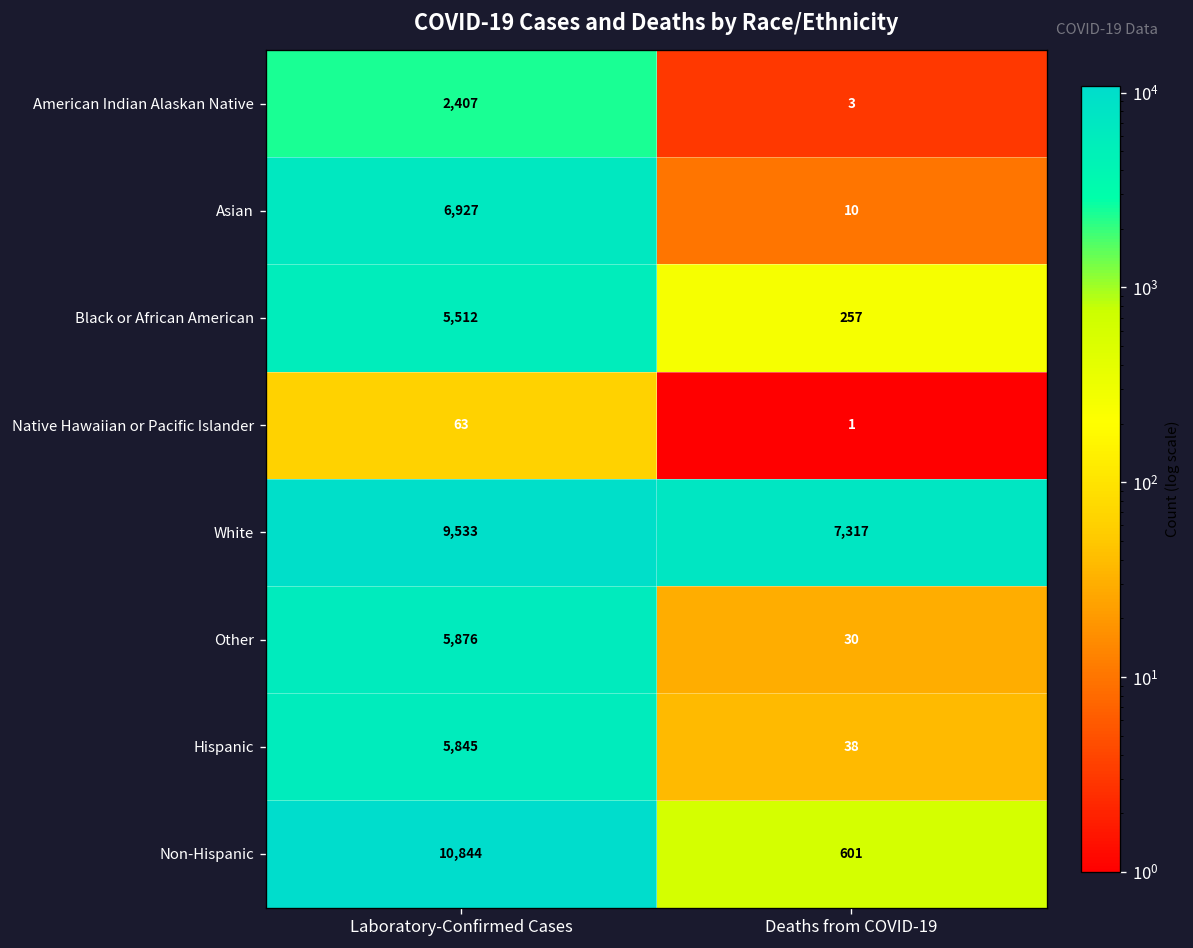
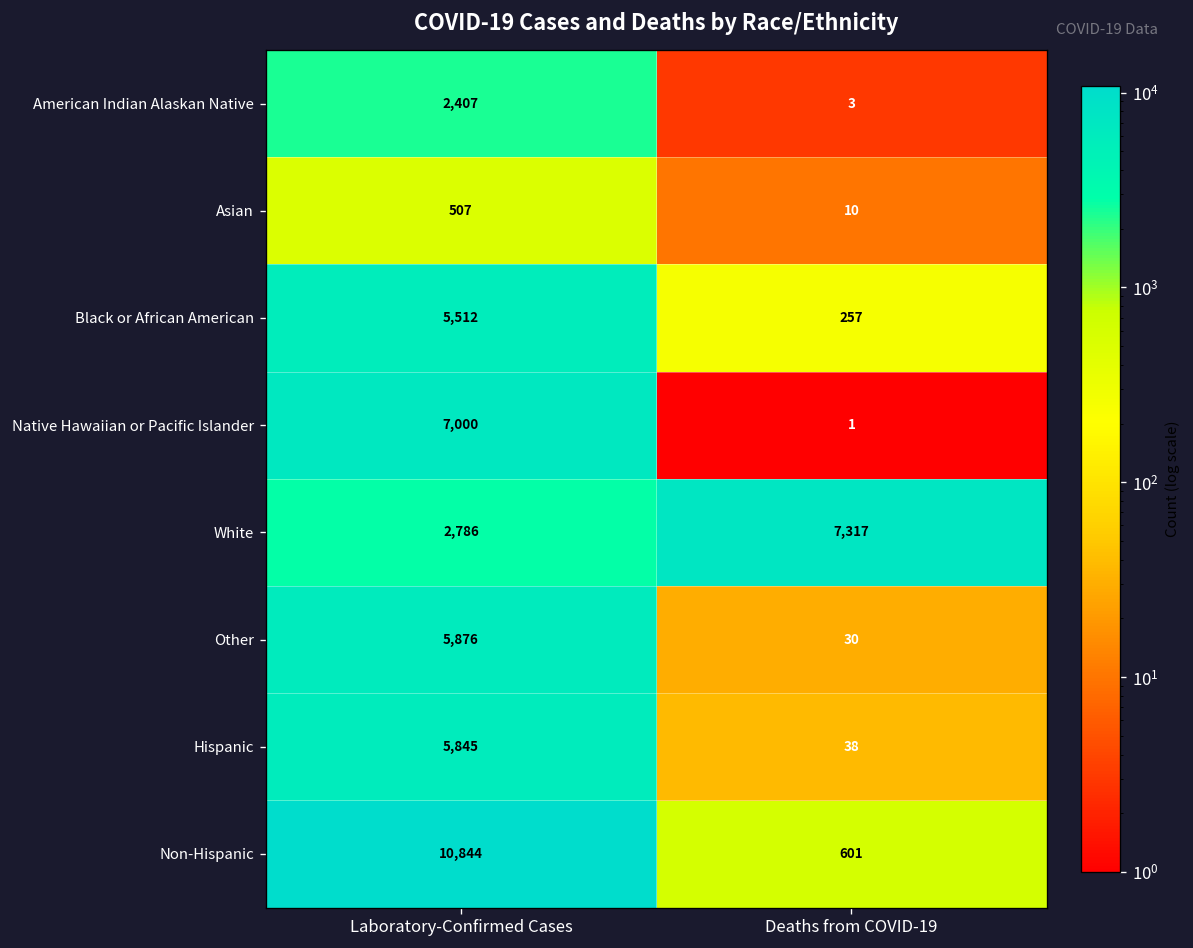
Asian, Laboratory-Confirmed Cases: 6,927 -> 507
Native Hawaiian or Pacific Islander, Laboratory-Confirmed Cases: 63 -> 7,000
White, Laboratory-Confirmed Cases: 9,533 -> 2,786
